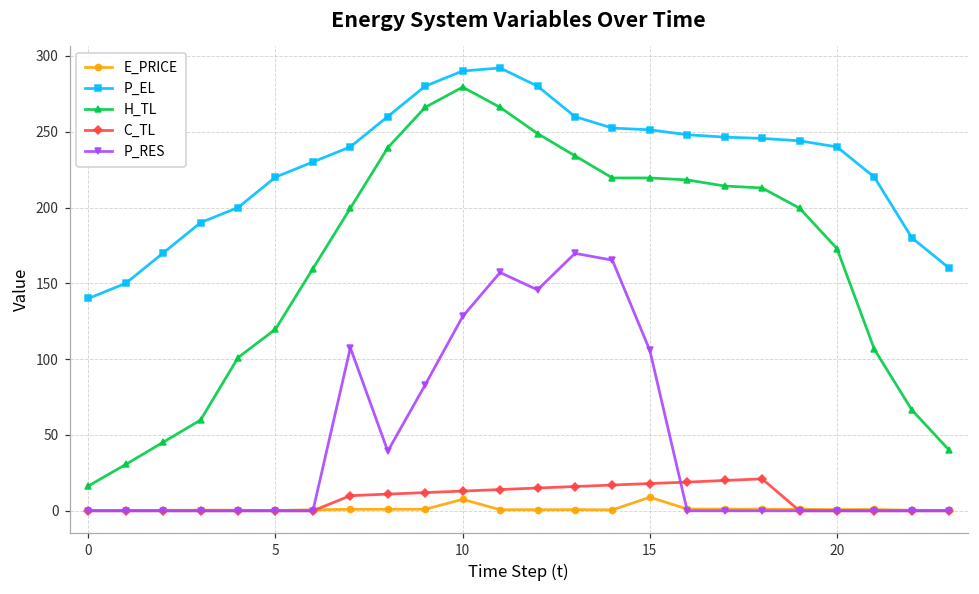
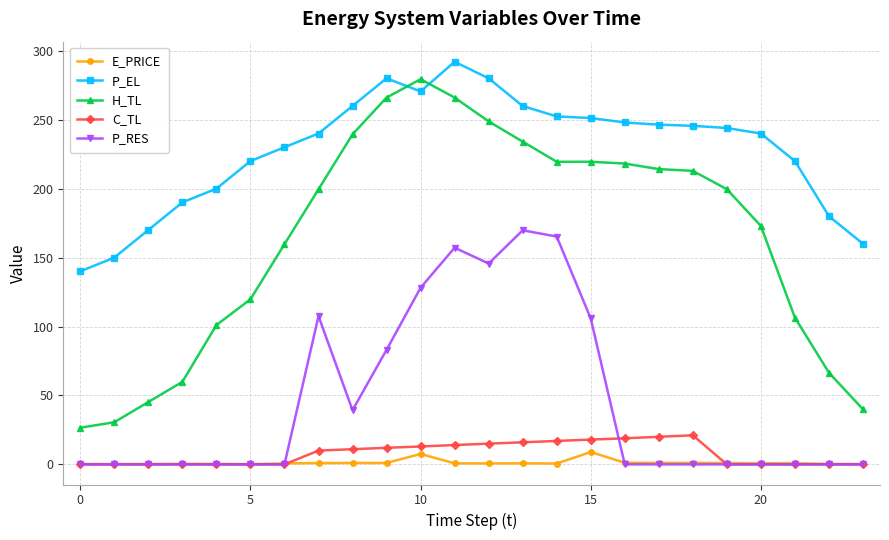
H_TL, 0: 16 -> 27
P_EL, 10: 290 -> 270
